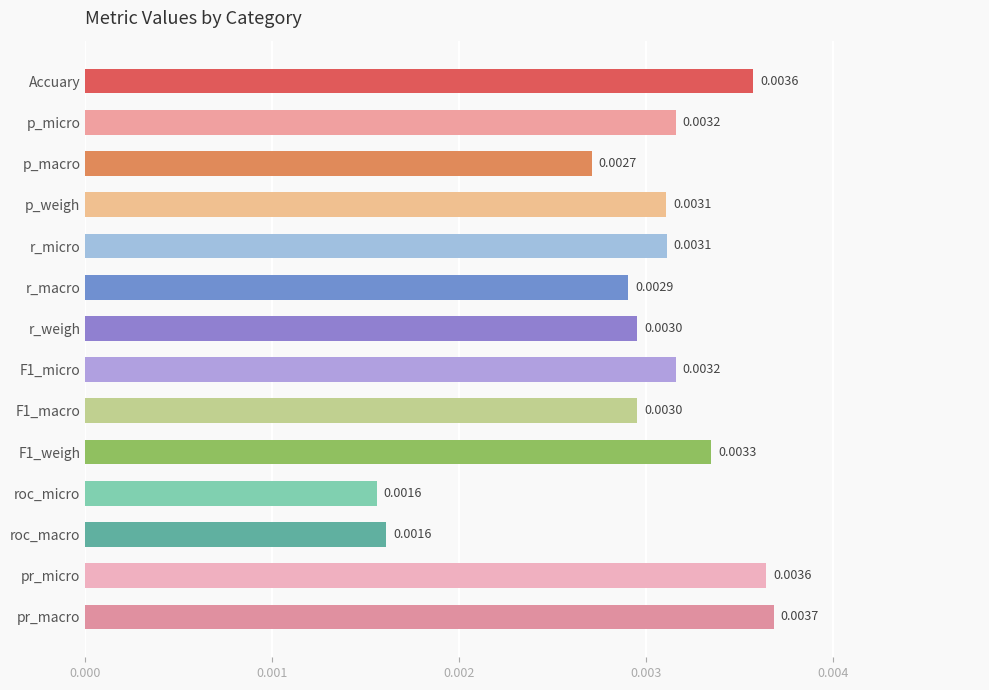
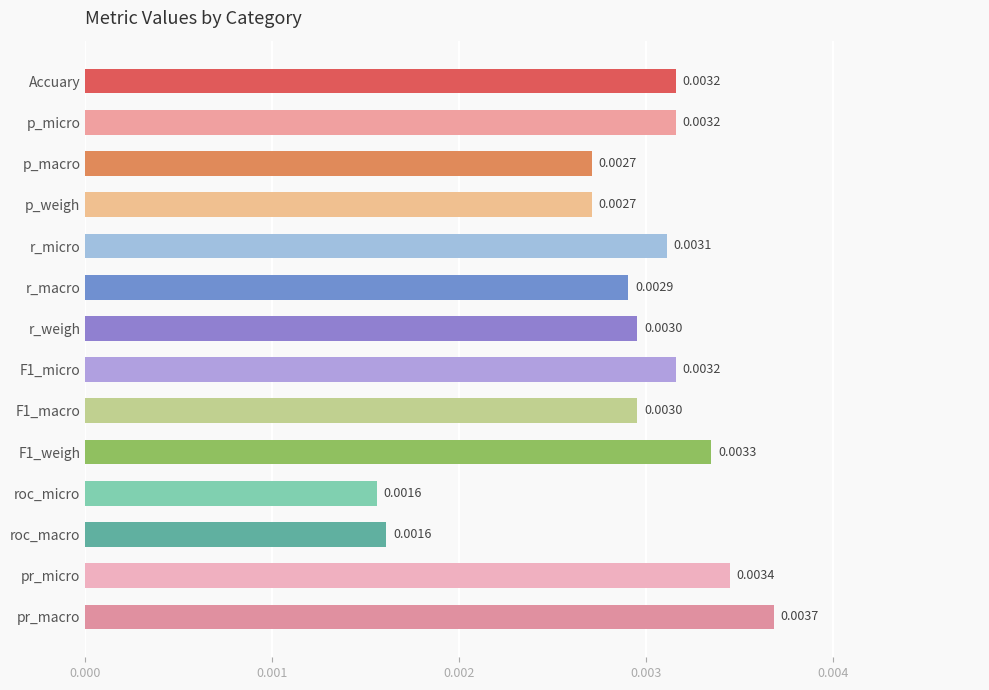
Accuary: 0.0036 -> 0.0032
p_weigh: 0.0031 -> 0.0027
pr_micro: 0.0036 -> 0.0034
